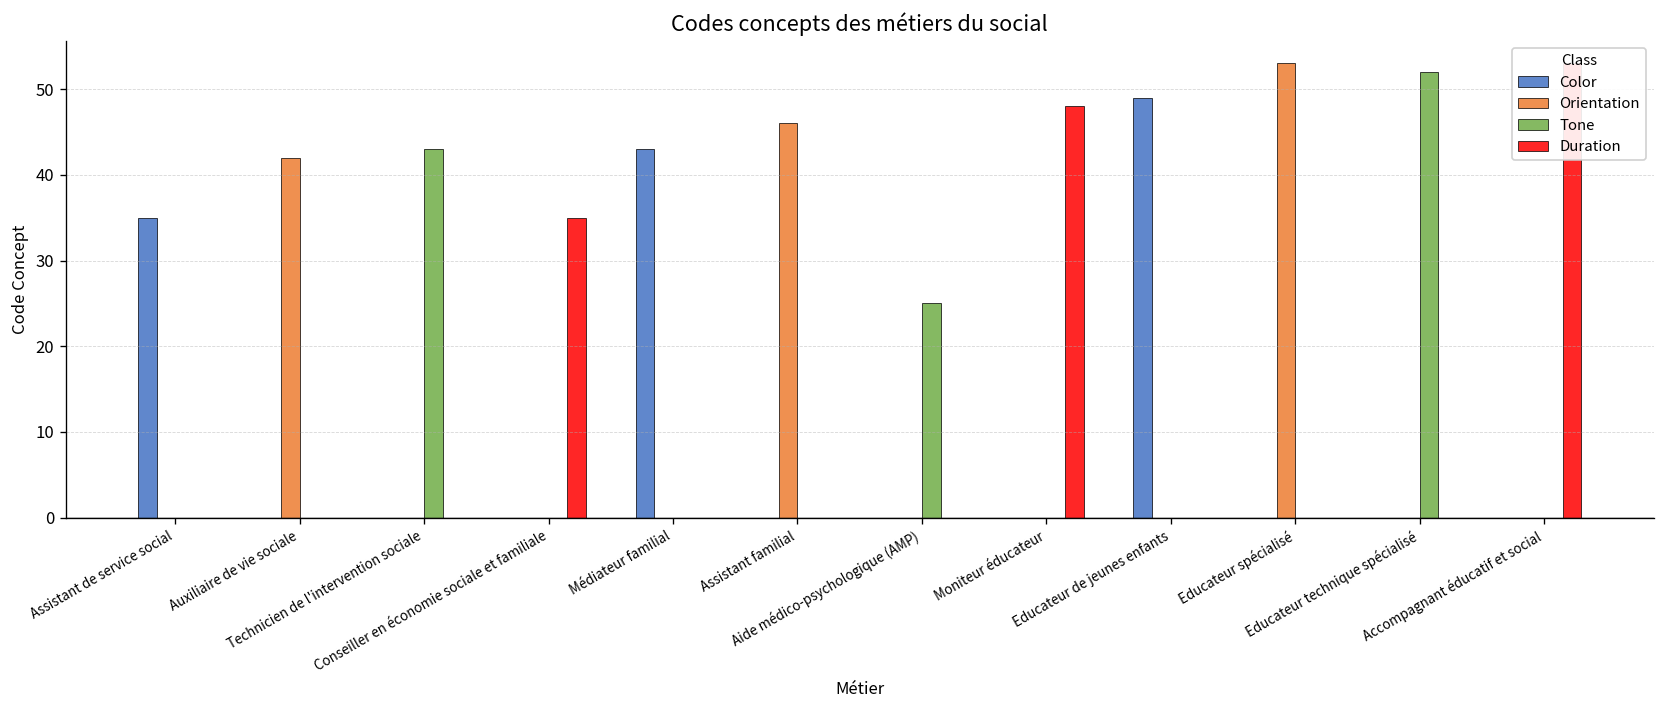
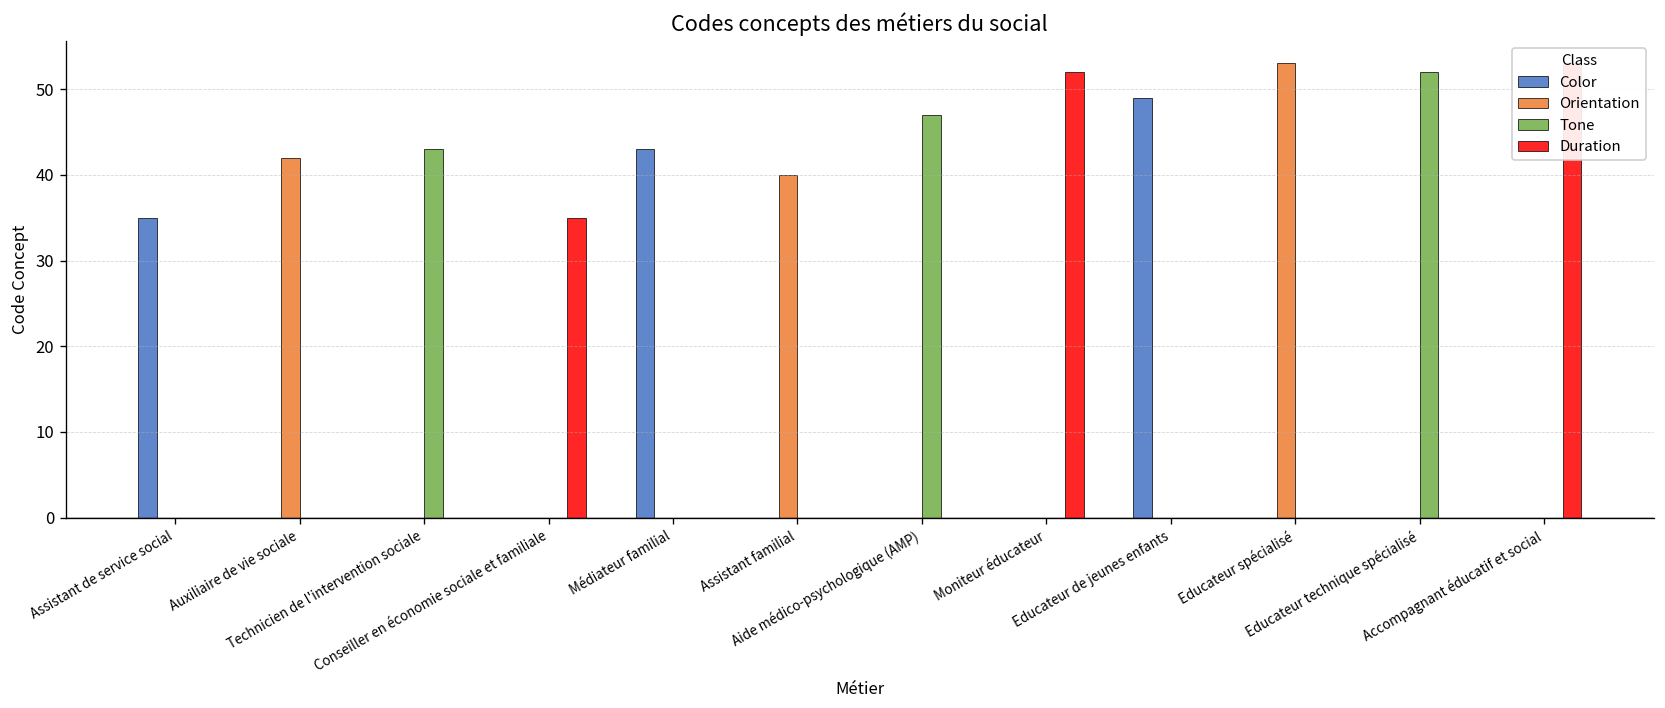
Orientation, Assistant familial: 46 -> 40
Tone, Aide médico-psychologique (AMP): 25 -> 47
Duration, Moniteur éducateur: 48 -> 52
